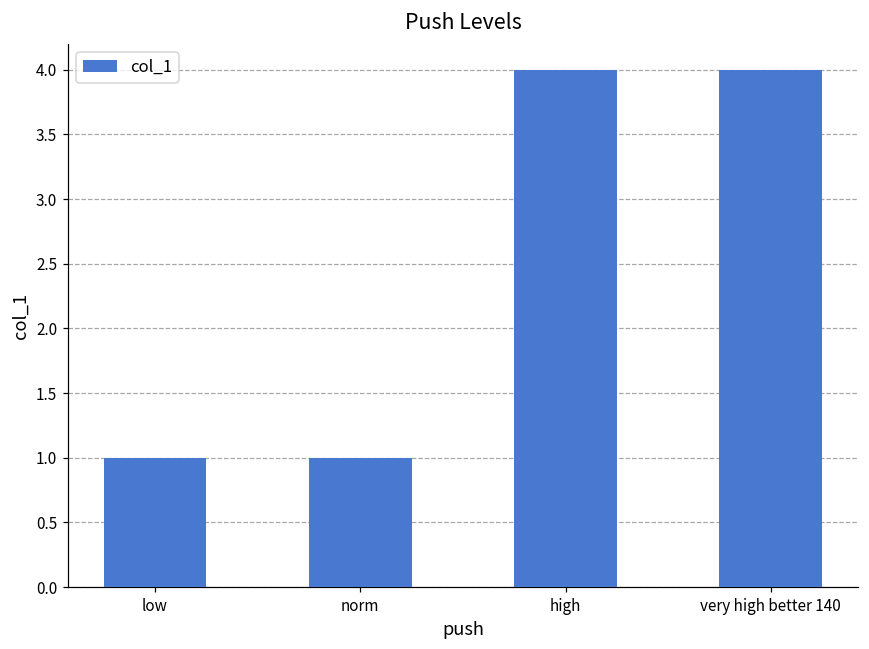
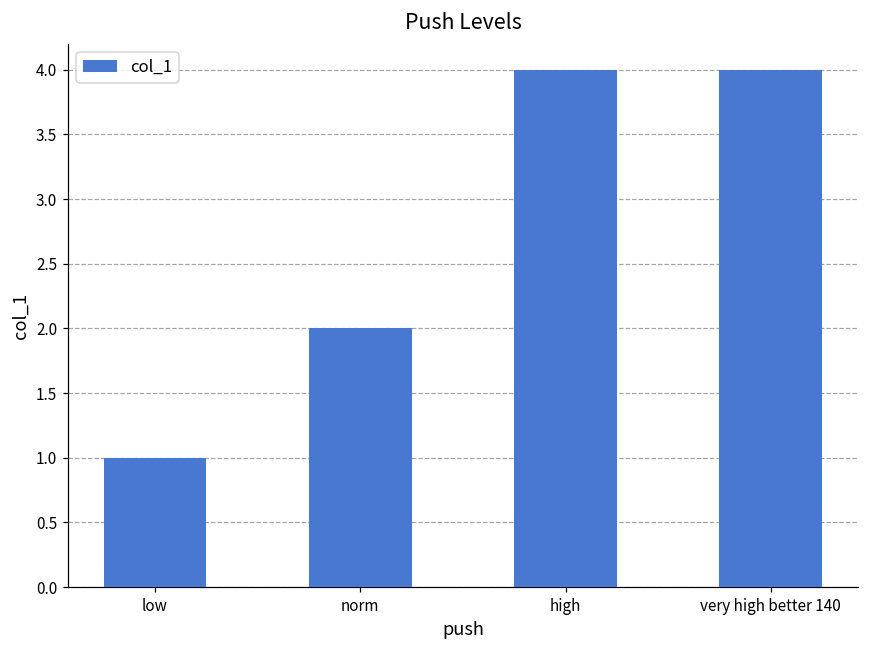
norm: 1 -> 2
